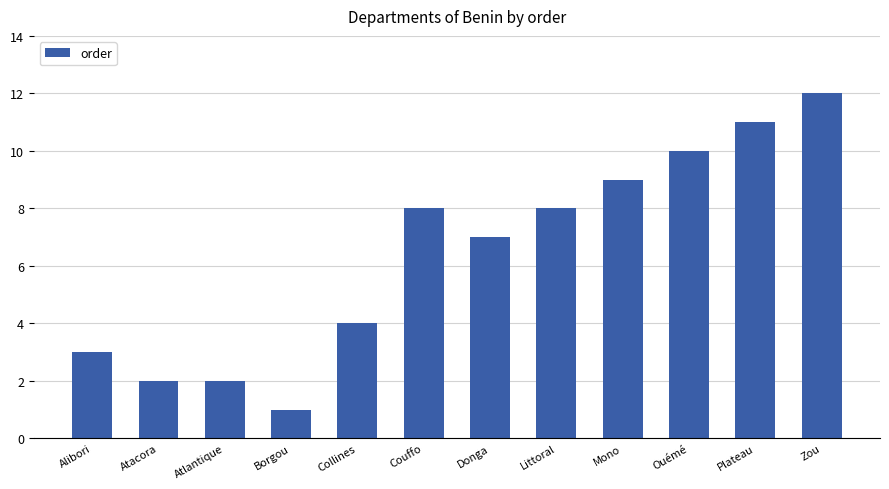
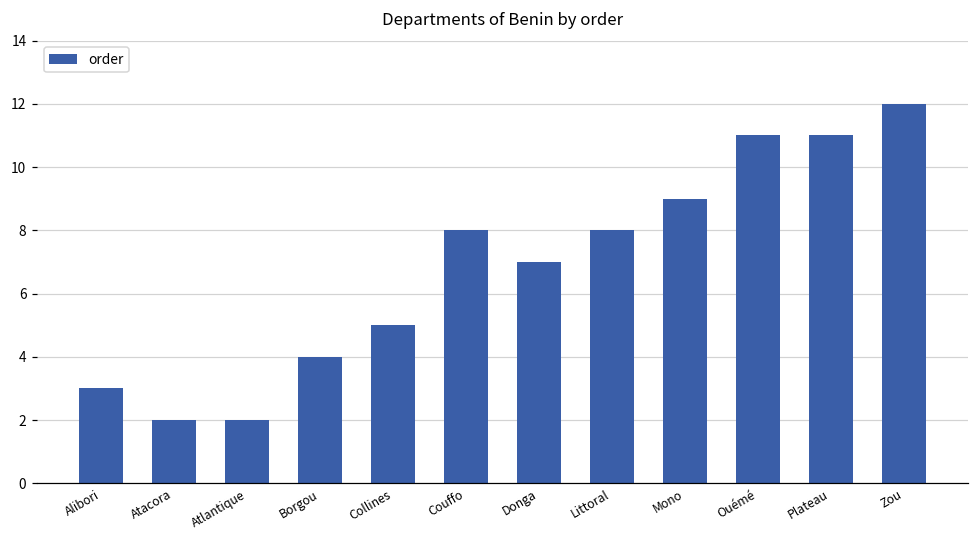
Borgou: 1 -> 4
Collines: 4 -> 5
Ouémé: 10 -> 11
